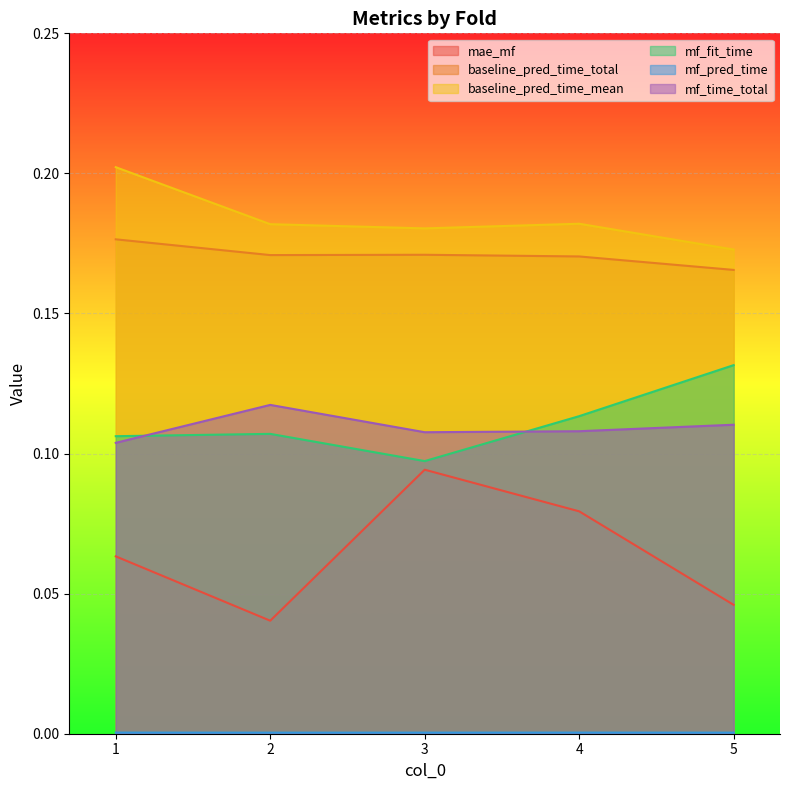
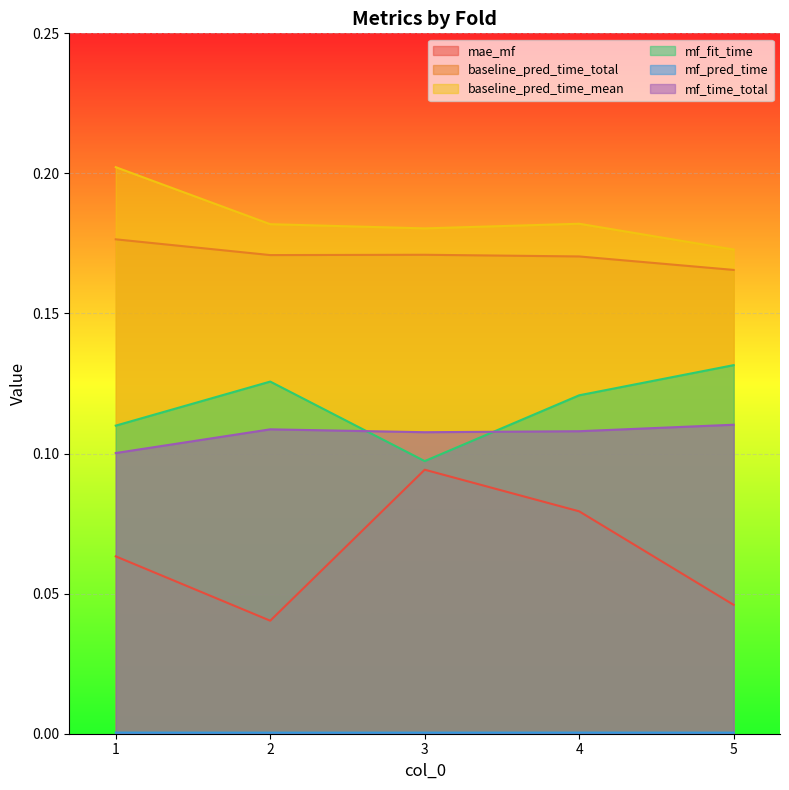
mf_fit_time, 1: 0.106 -> 0.110
mf_time_total, 1: 0.104 -> 0.100
mf_fit_time, 2: 0.107 -> 0.126
mf_time_total, 2: 0.117 -> 0.109
mf_fit_time, 4: 0.113 -> 0.121
